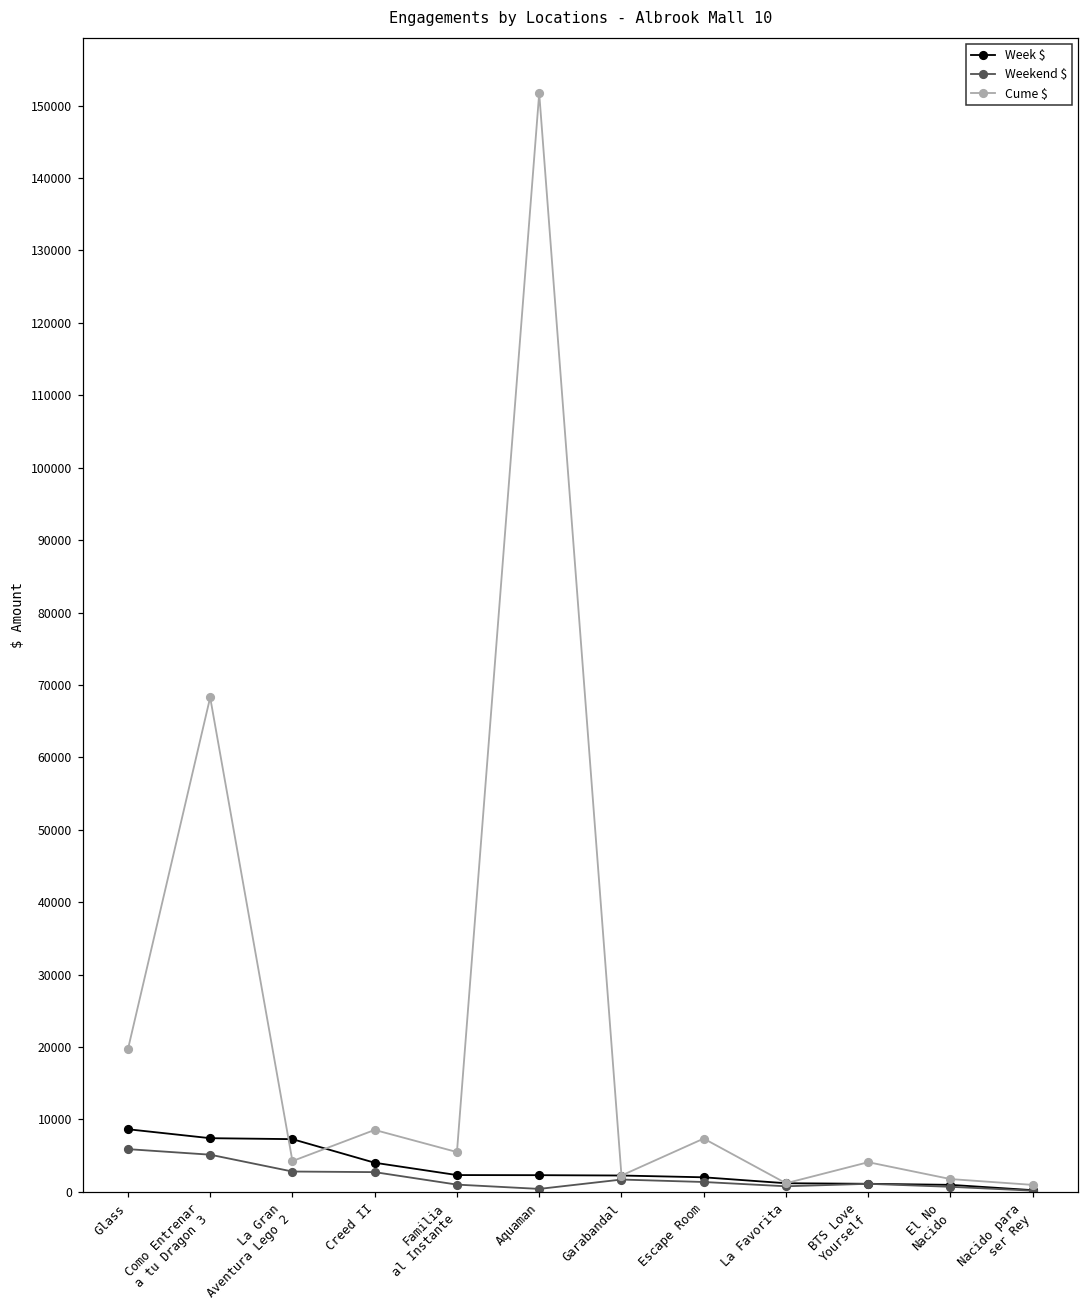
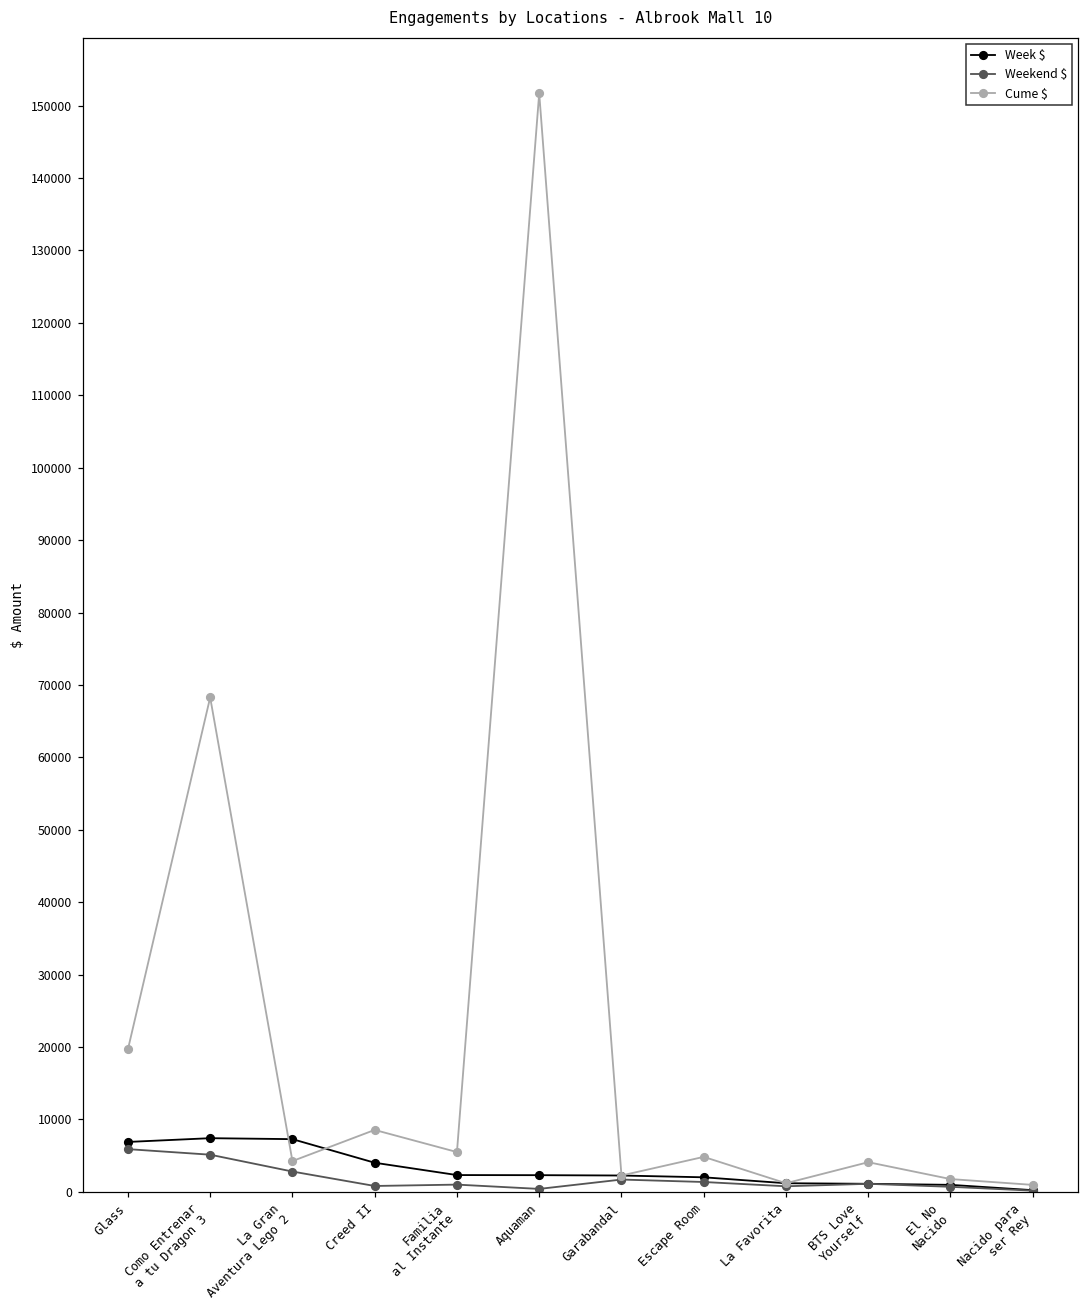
Week $, Glass: 9000 -> 7000
Weekend $, Creed II: 3000 -> 1000
Cume $, Escape Room: 7000 -> 5000
